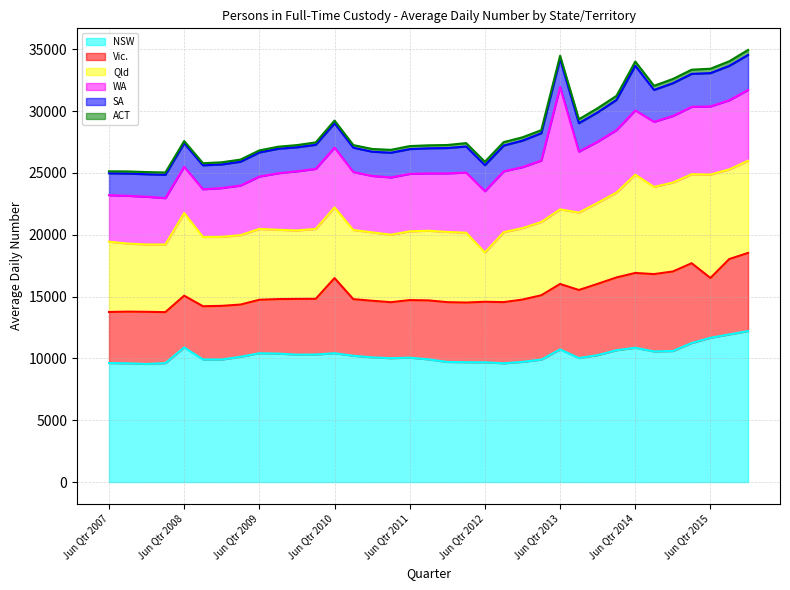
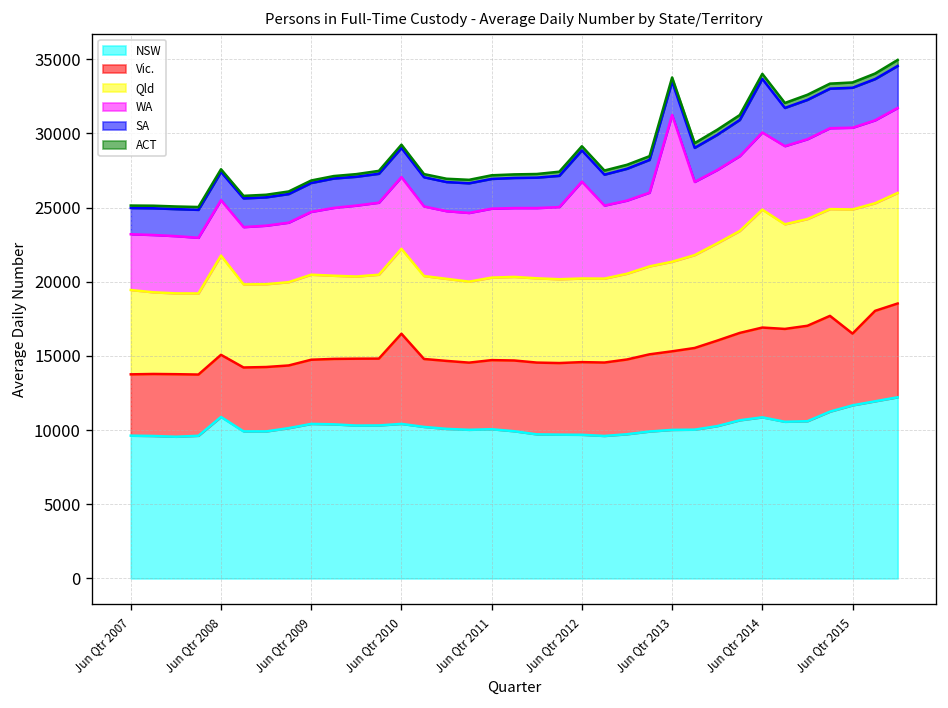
Qld, Jun Qtr 2012: 4000 -> 5600
WA, Jun Qtr 2012: 5000 -> 6500
NSW, Jun Qtr 2013: 10700 -> 10000
